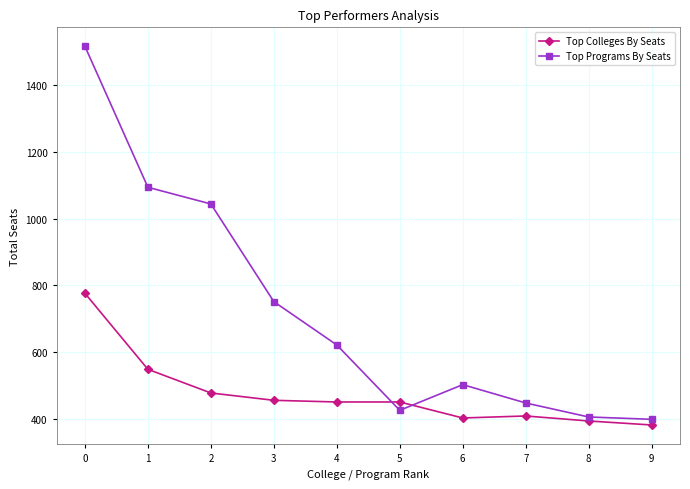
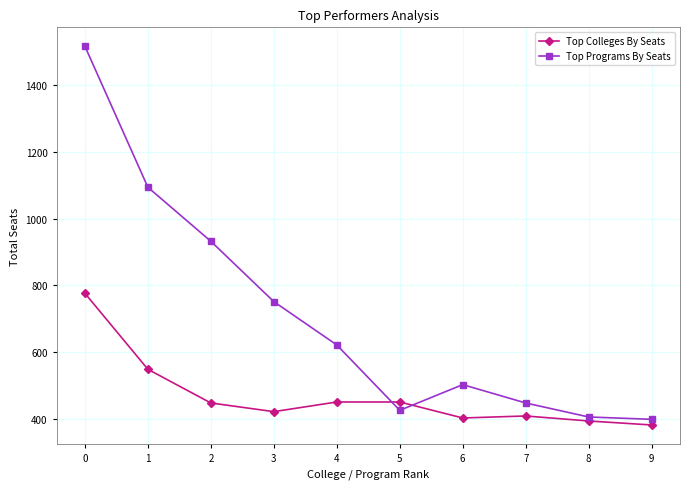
Top Colleges By Seats, 2: 480 -> 450
Top Programs By Seats, 2: 1040 -> 930
Top Colleges By Seats, 3: 460 -> 420
